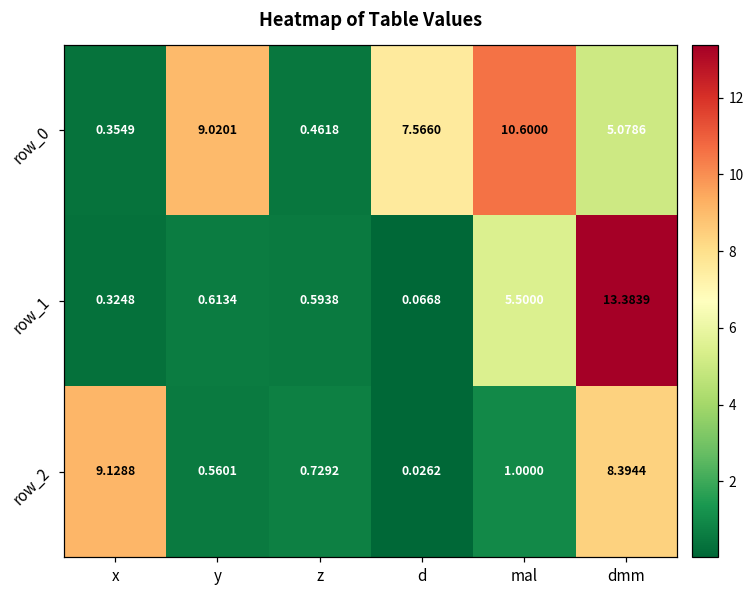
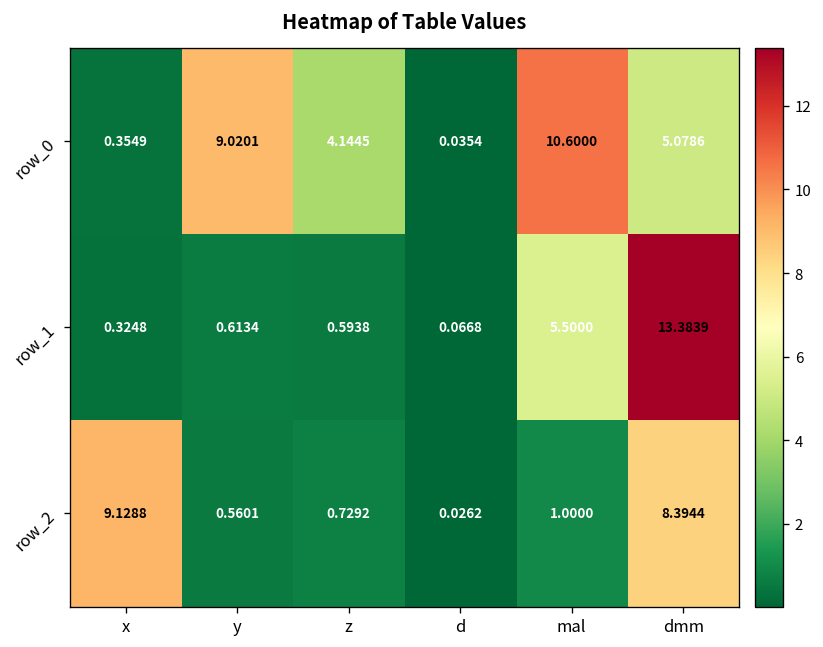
row_0, z: 0.4618 -> 4.1445
row_0, d: 7.5660 -> 0.0354
